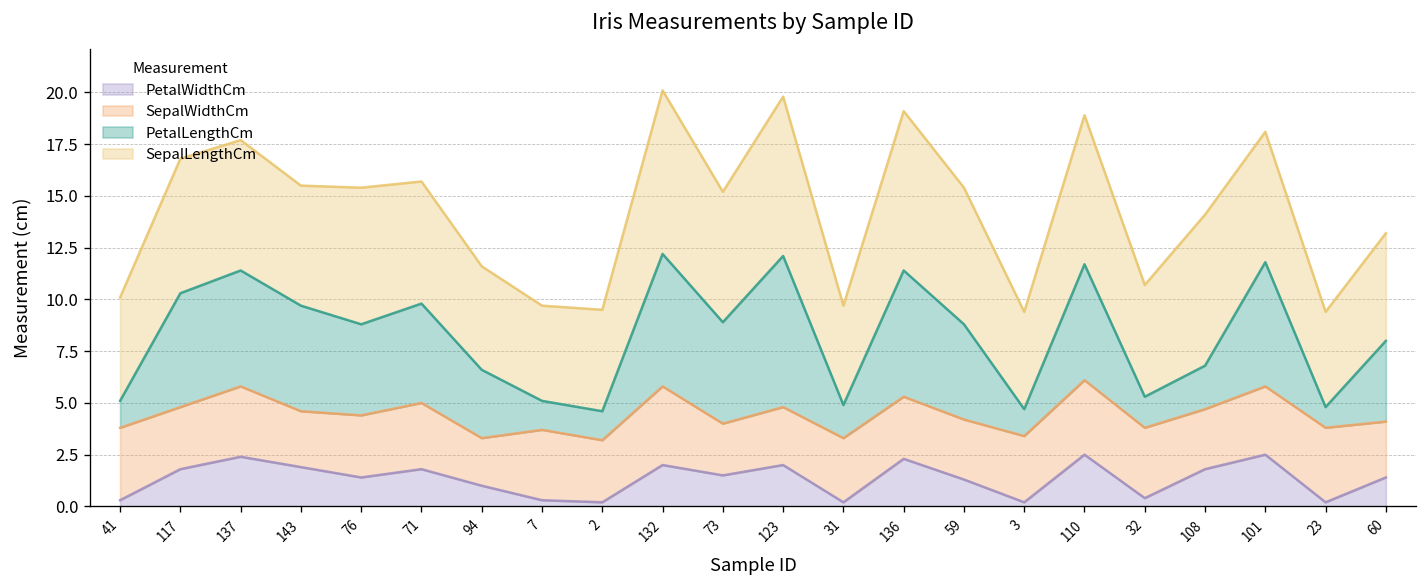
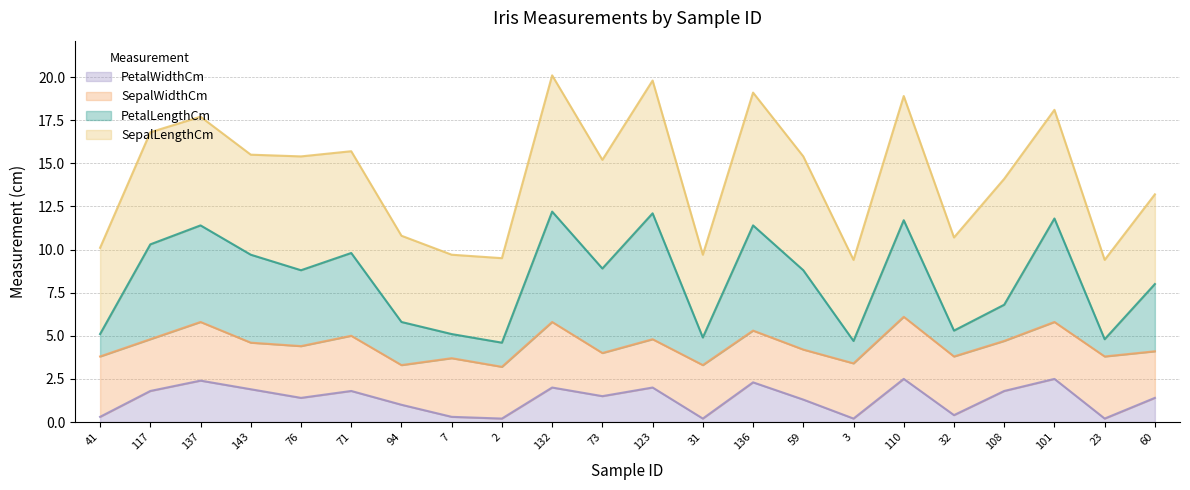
PetalLengthCm, 94: 3.3 -> 2.5
